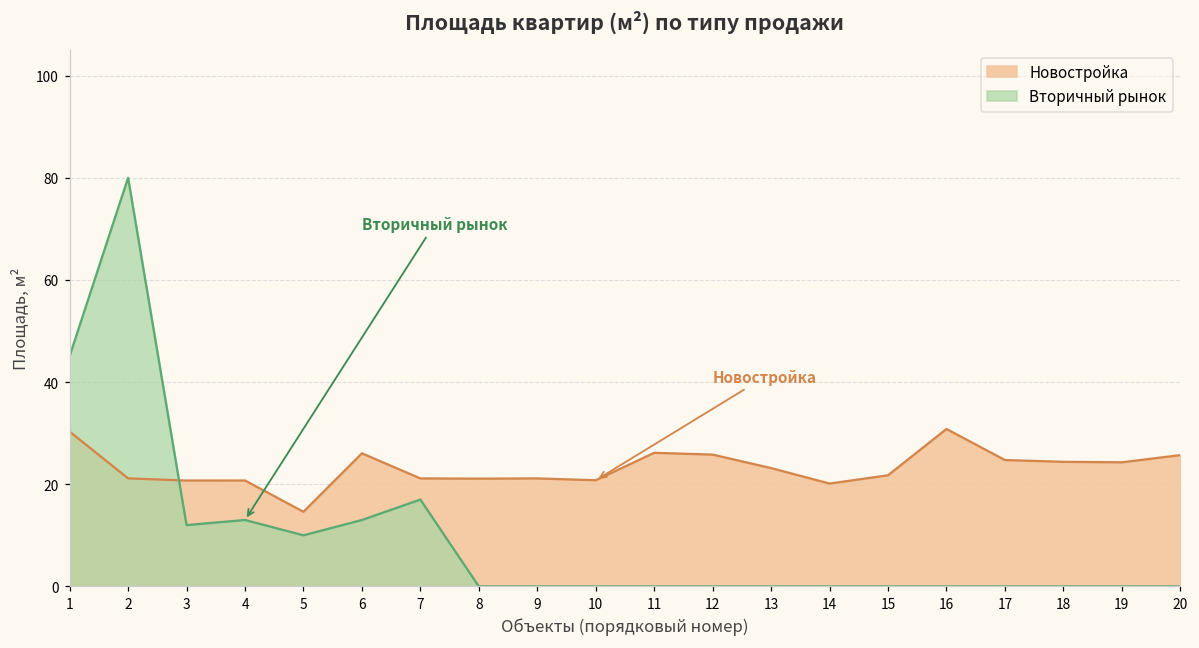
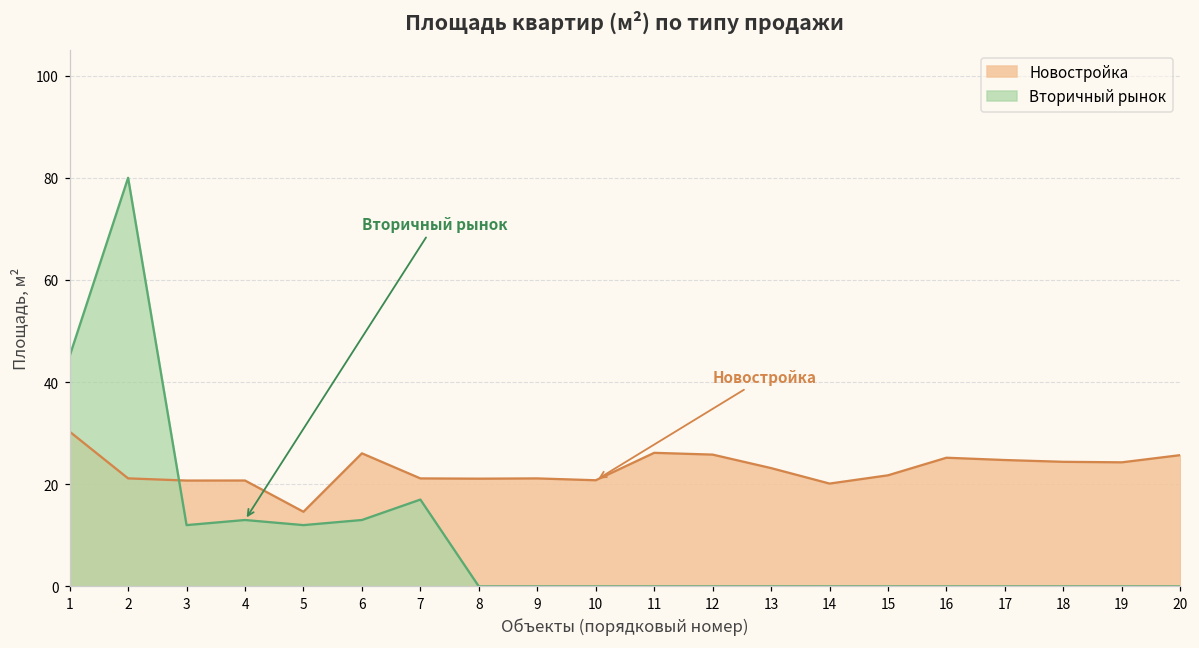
Вторичный рынок, 5: 10 -> 12
Новостройка, 16: 31 -> 25
